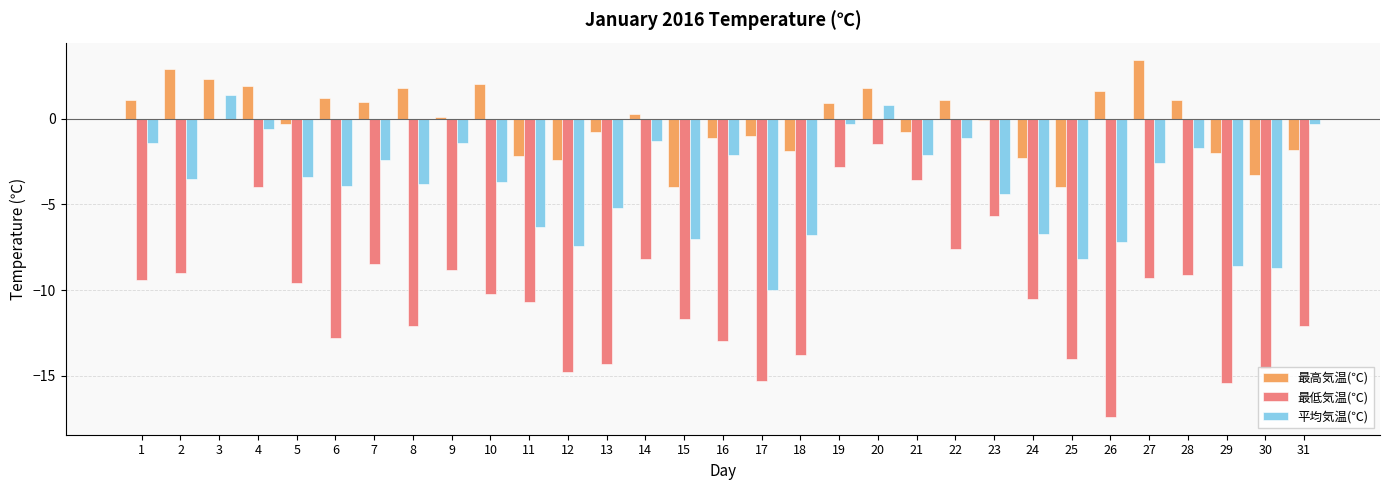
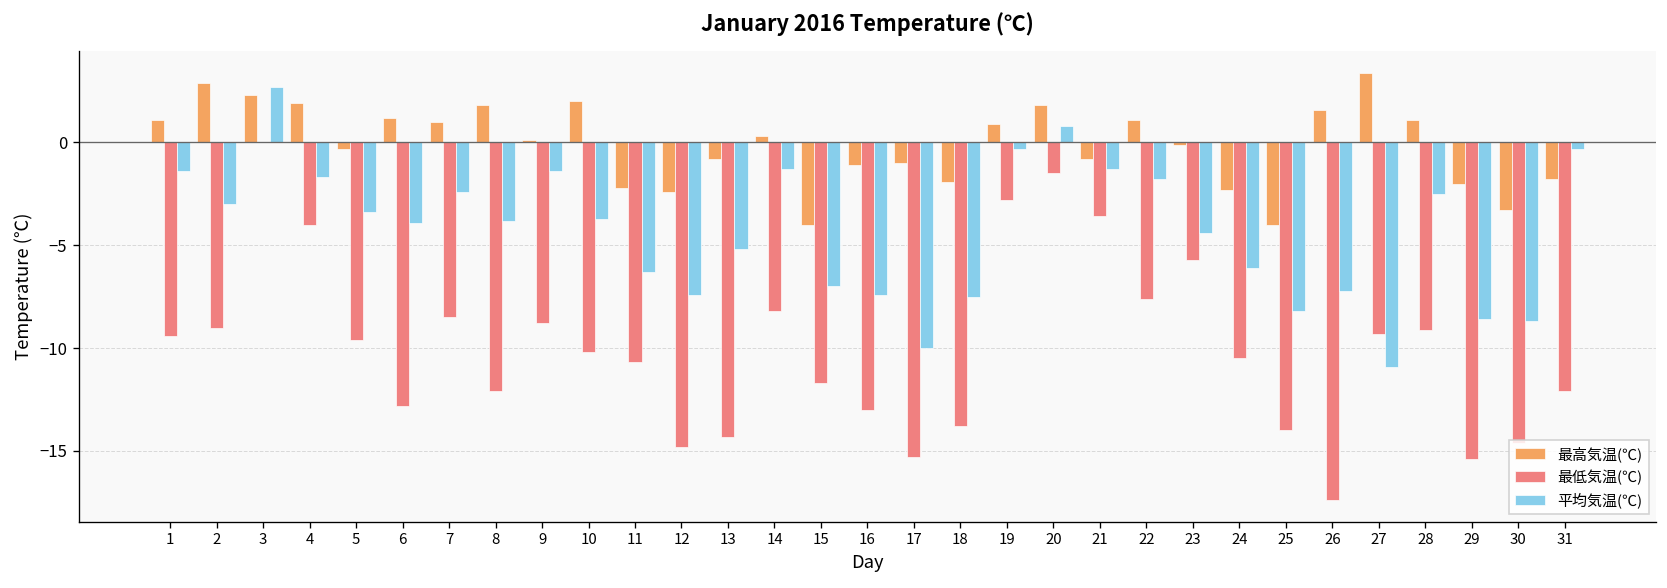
平均気温(℃), 2: -3.5 -> -3.0
平均気温(℃), 3: 1.4 -> 2.7
平均気温(℃), 4: -0.6 -> -1.7
平均気温(℃), 16: -2.1 -> -7.4
平均気温(℃), 18: -6.8 -> -7.5
平均気温(℃), 21: -2.1 -> -1.3
平均気温(℃), 22: -1.1 -> -1.8
平均気温(℃), 24: -6.7 -> -6.1
平均気温(℃), 27: -2.6 -> -10.9
平均気温(℃), 28: -1.7 -> -2.5
